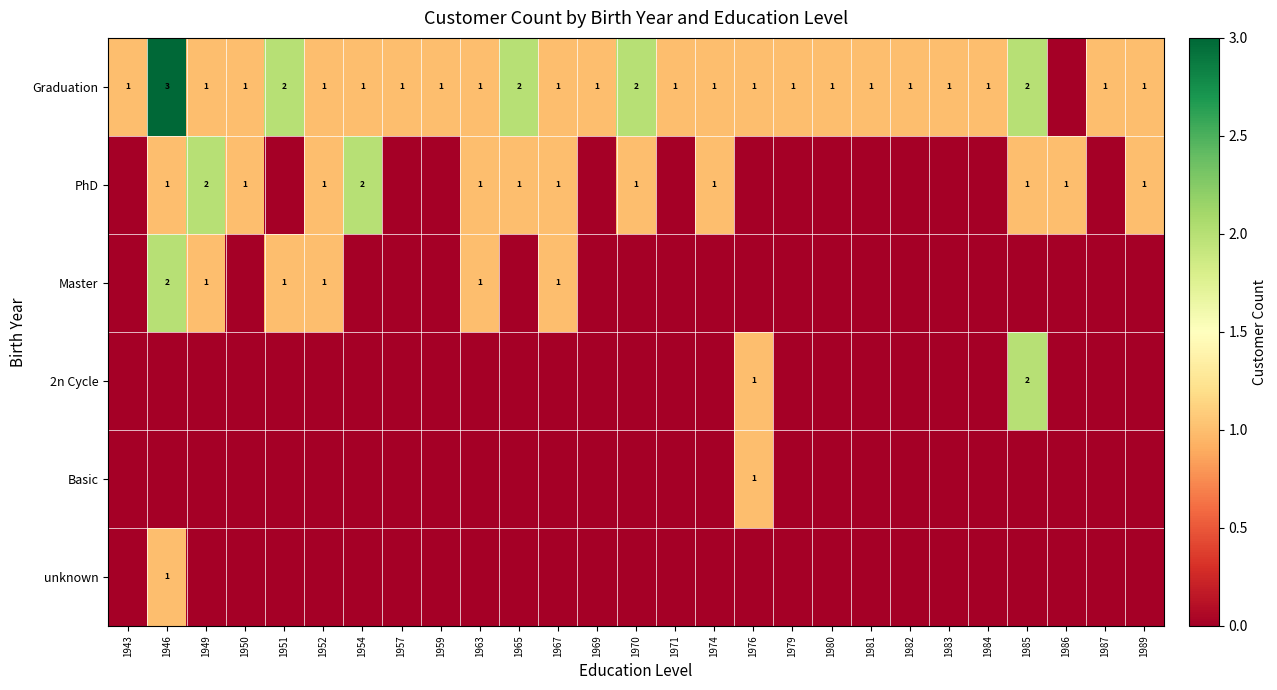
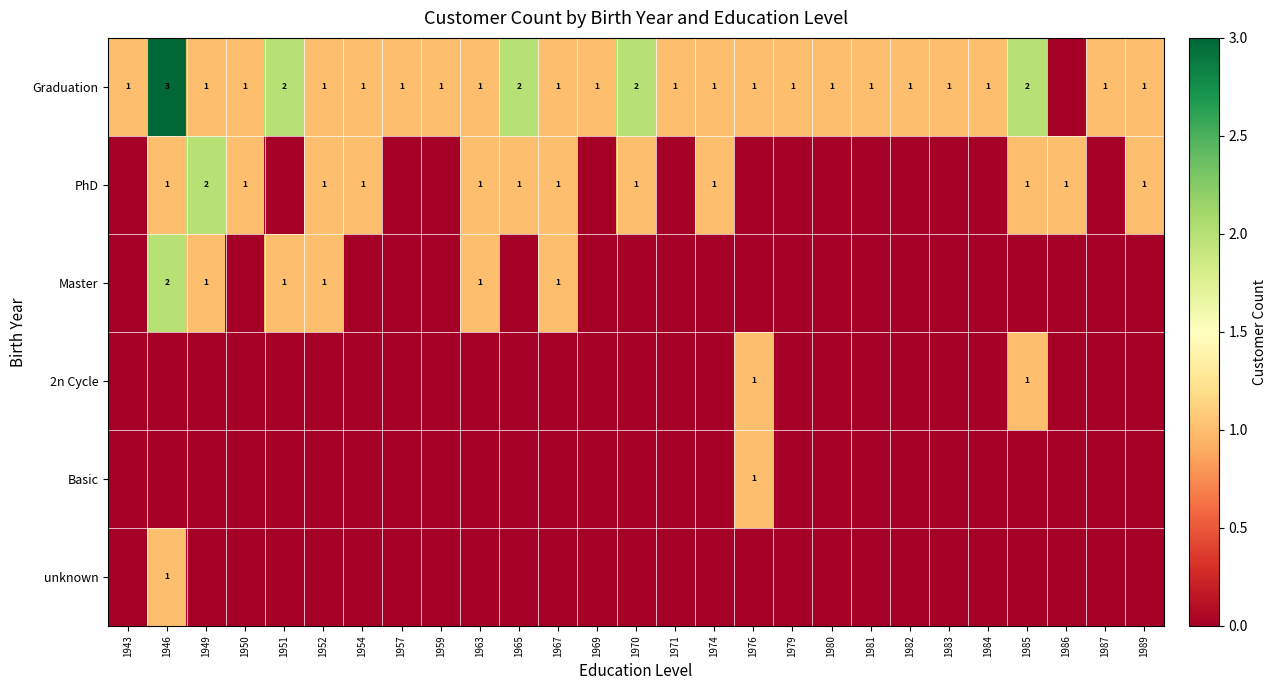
PhD, 1954: 2 -> 1
2n Cycle, 1985: 2 -> 1
